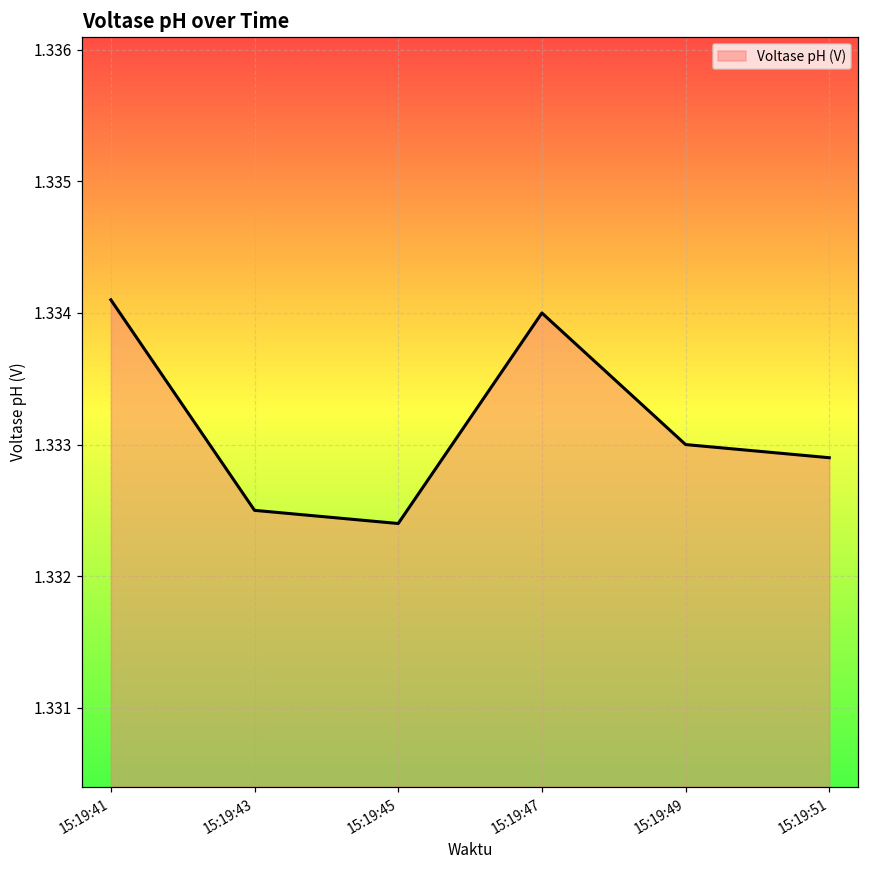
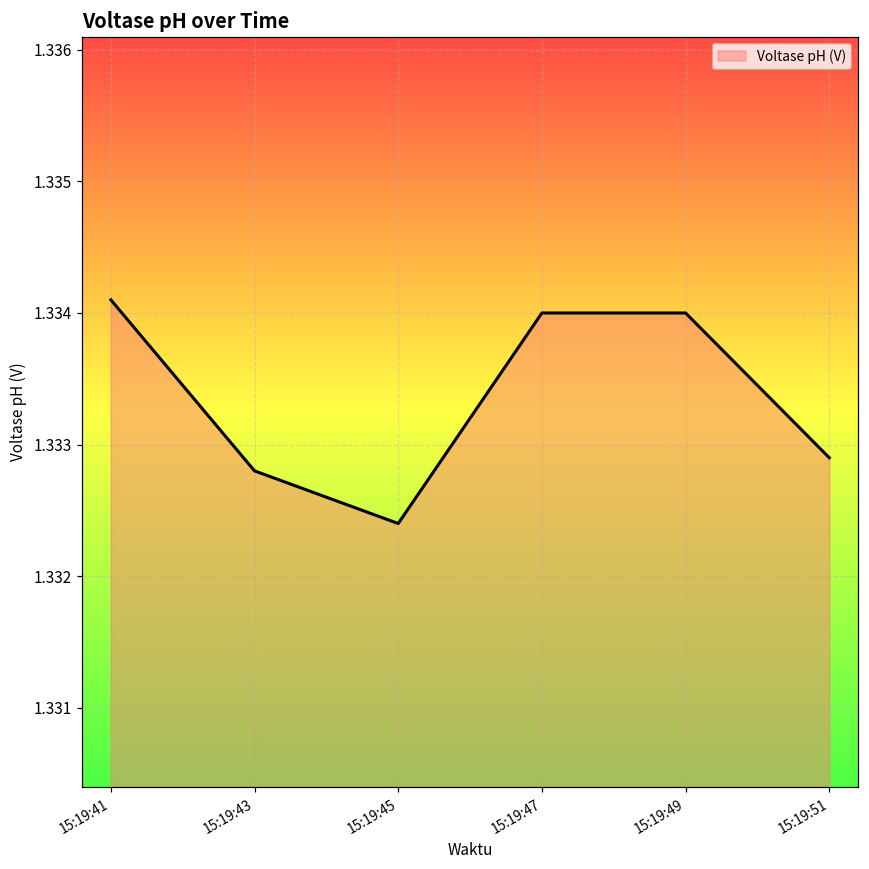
15:19:43: 1.3325 -> 1.3328
15:19:49: 1.333 -> 1.334
